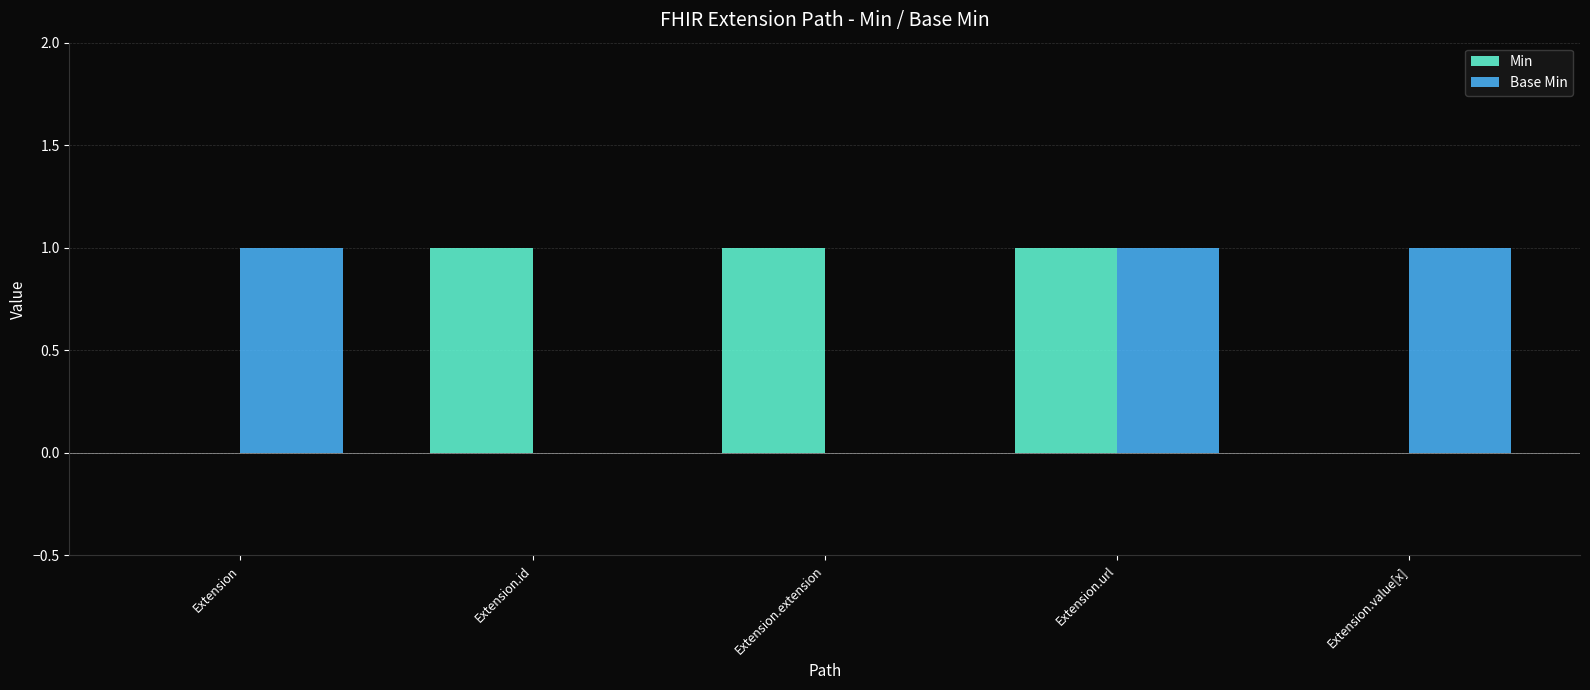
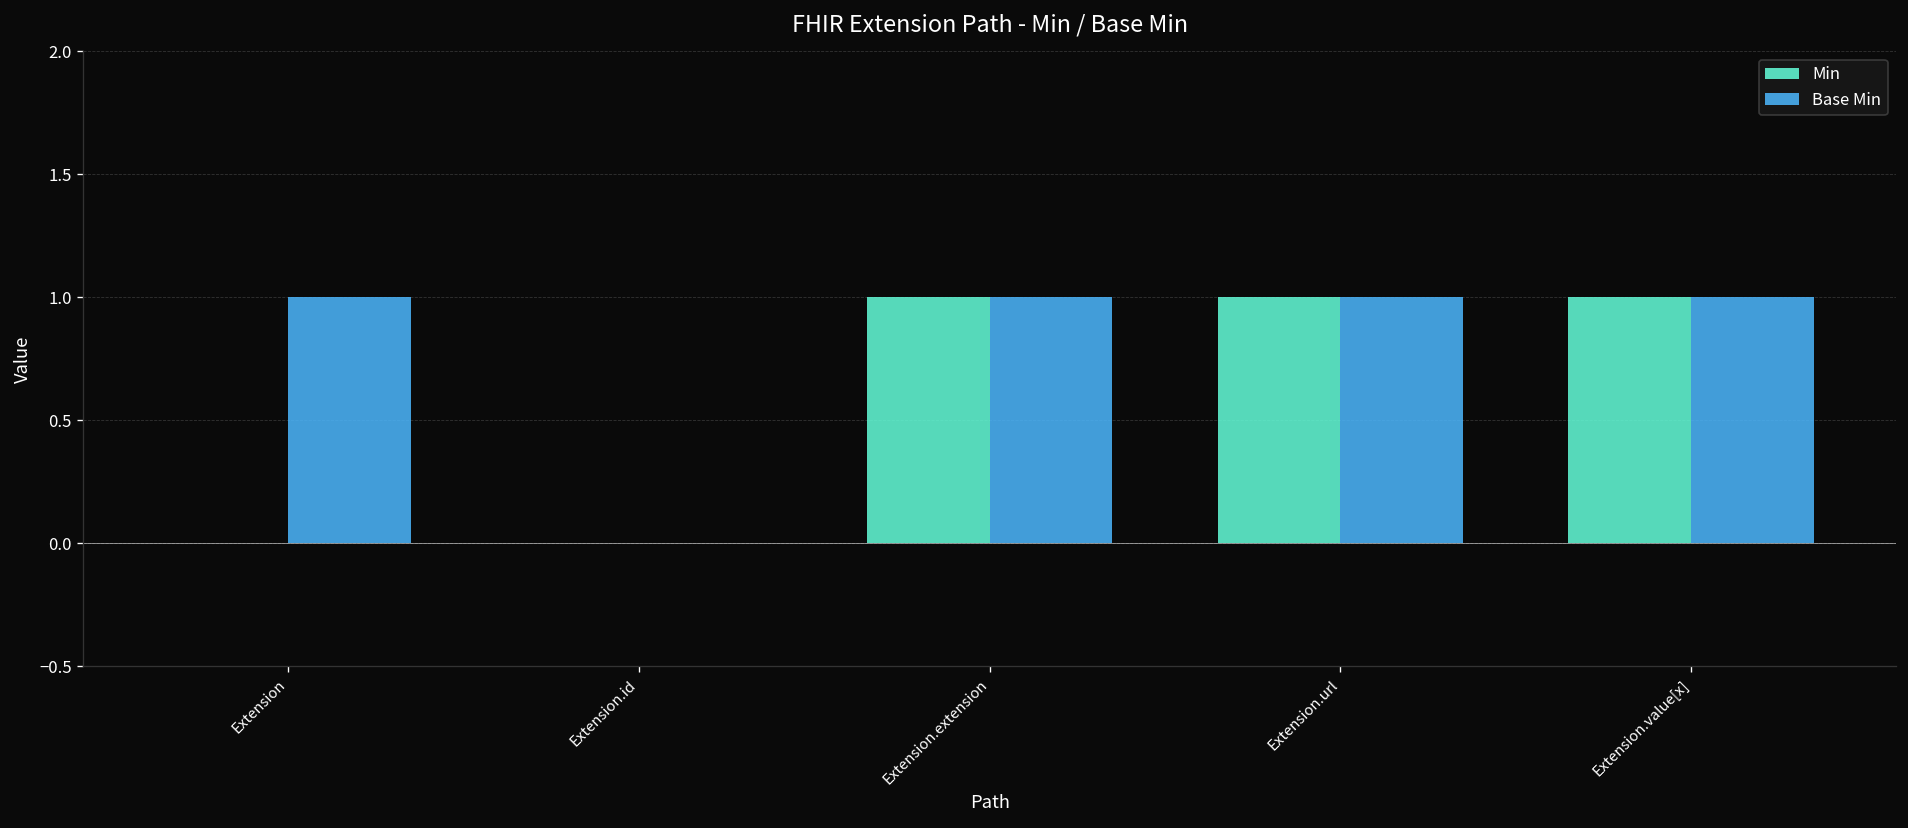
Min, Extension.id: 1 -> 0
Base Min, Extension.extension: 0 -> 1
Min, Extension.value[x]: 0 -> 1
